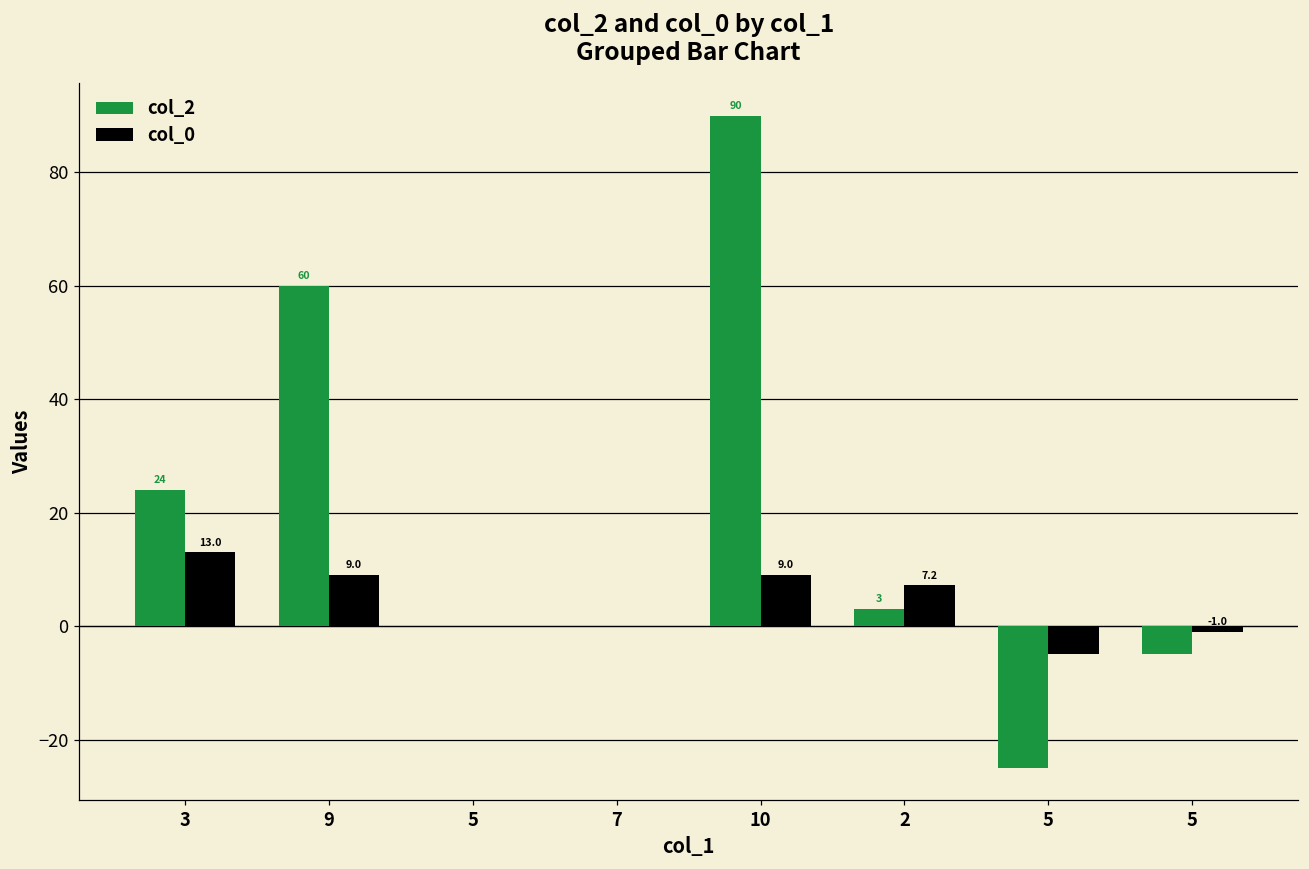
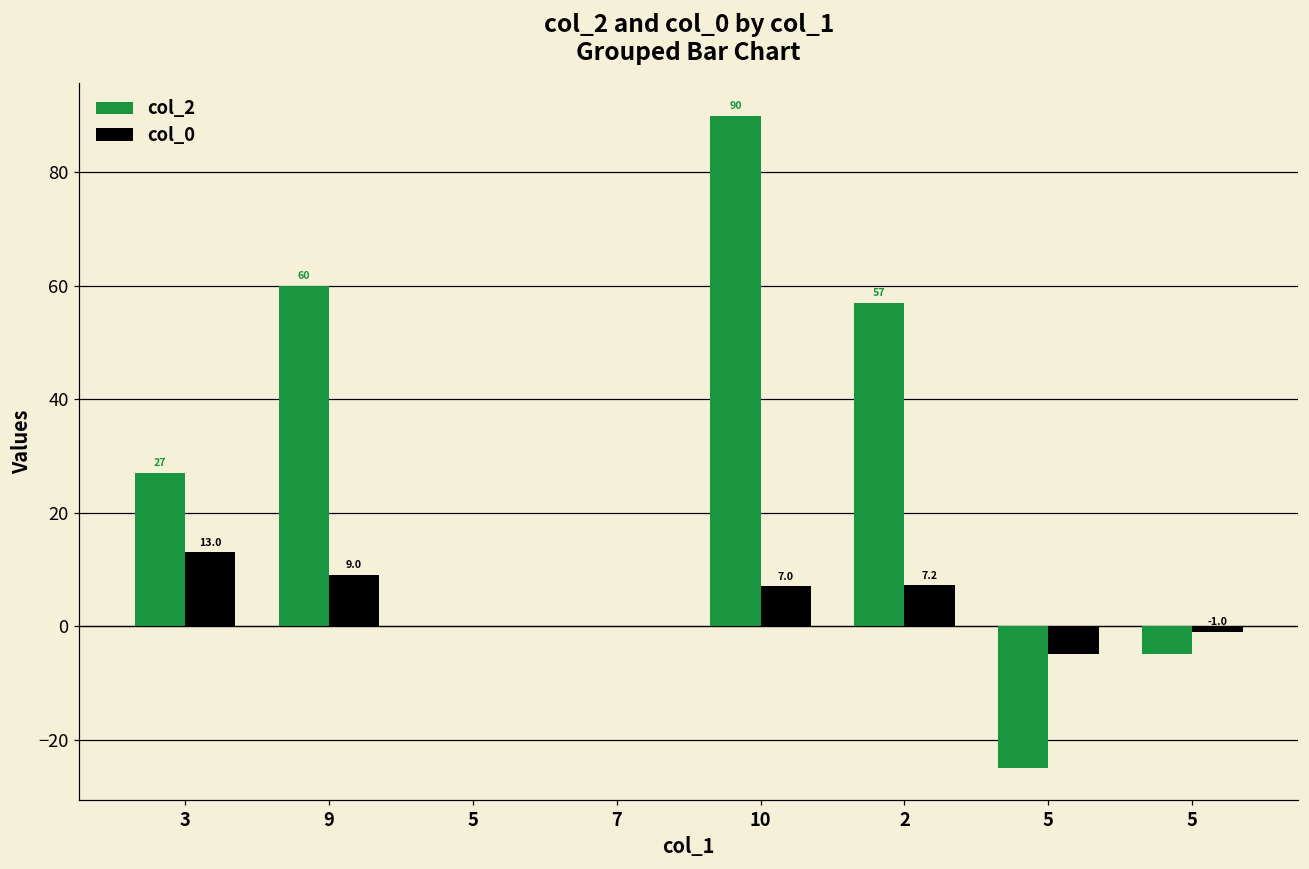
col_2, 3: 24 -> 27
col_0, 10: 9.0 -> 7.0
col_2, 2: 3 -> 57
